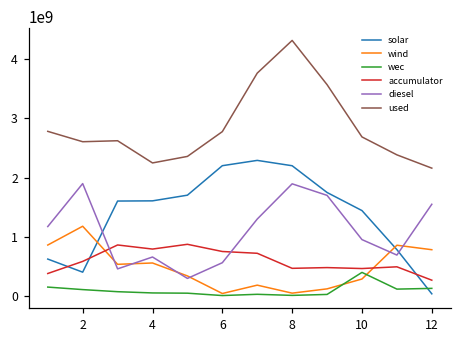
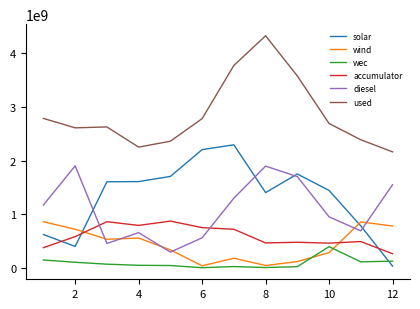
wind, 2: 1200000000 -> 700000000
solar, 8: 2200000000 -> 1400000000
